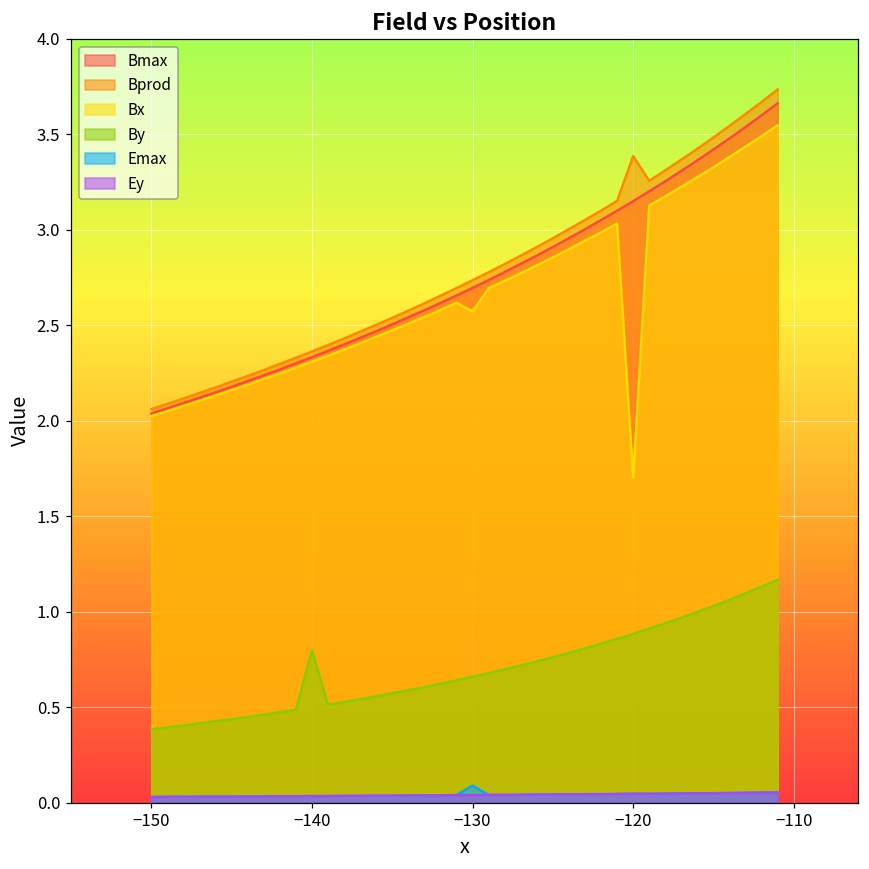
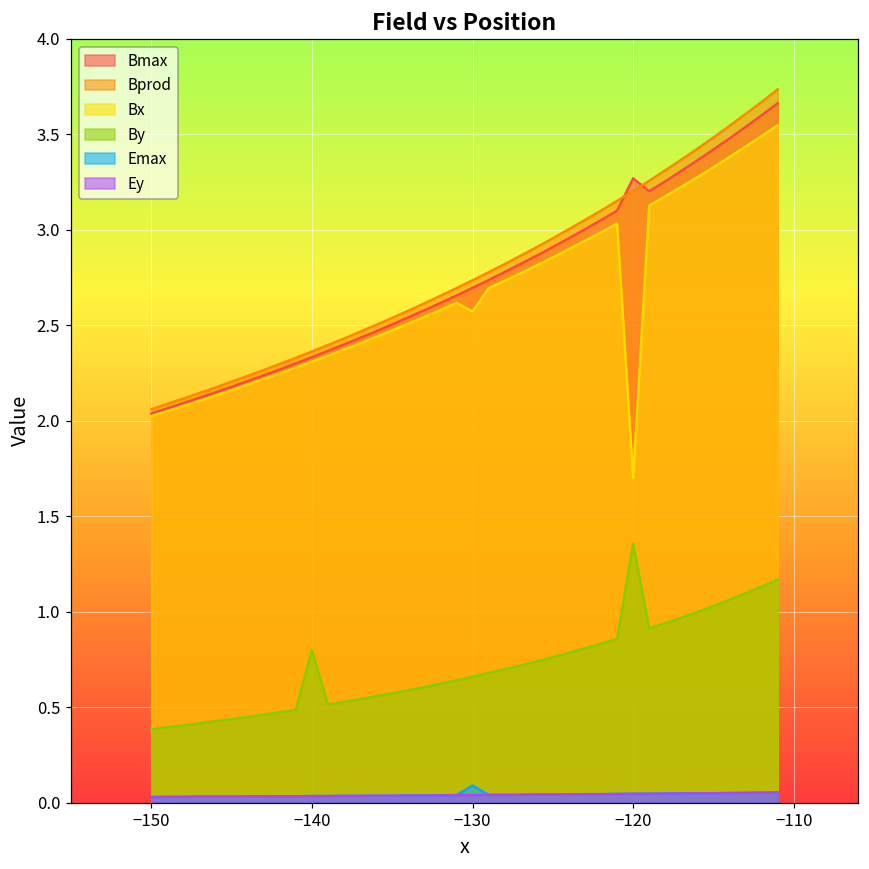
Bmax, −120: 3.15 -> 3.27
Bprod, −120: 3.39 -> 3.20
By, −120: 0.88 -> 1.36
